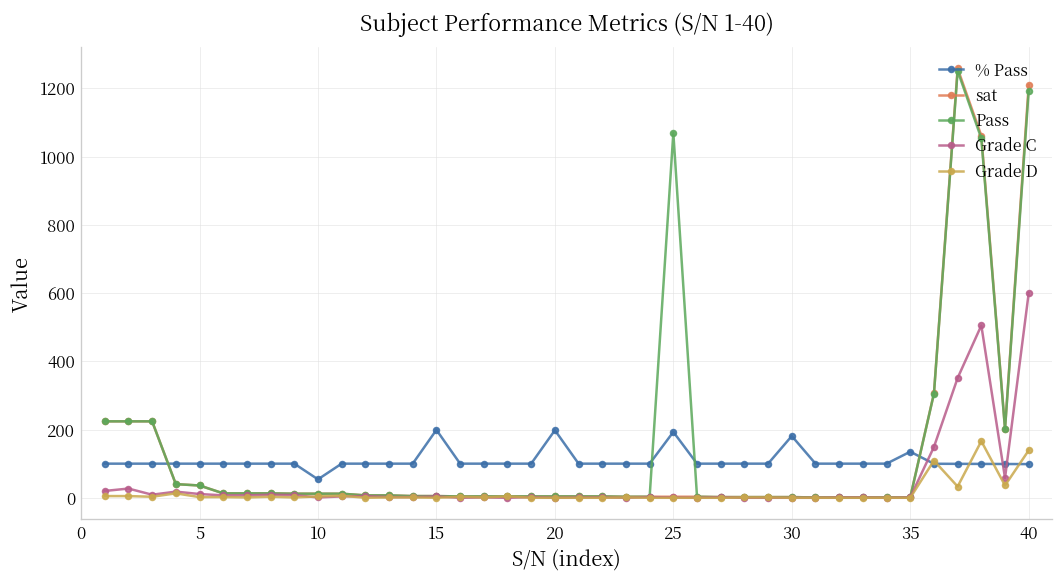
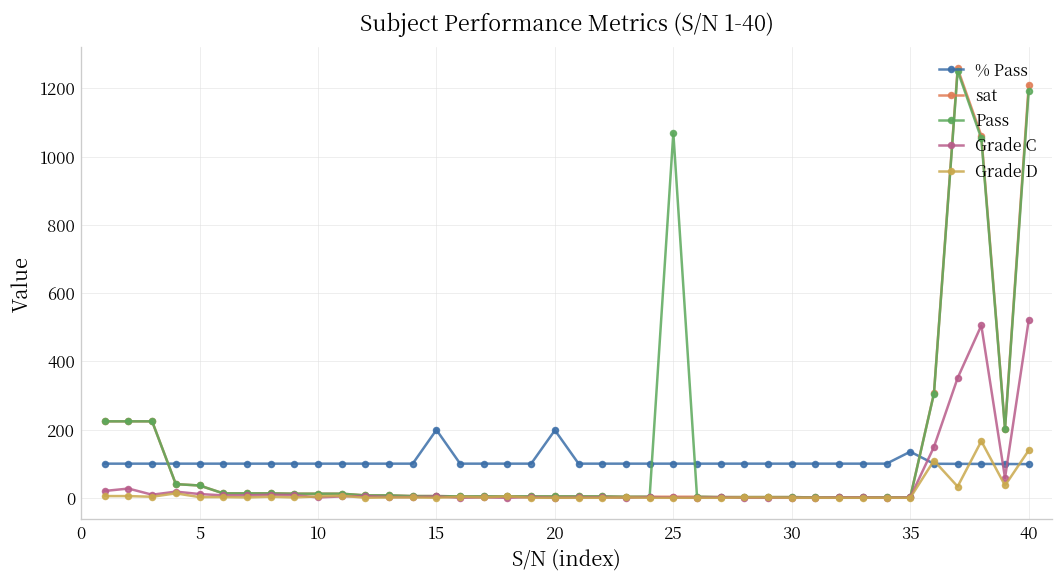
% Pass, 10: 50 -> 100
% Pass, 25: 190 -> 100
% Pass, 30: 180 -> 100
Grade C, 40: 600 -> 520
